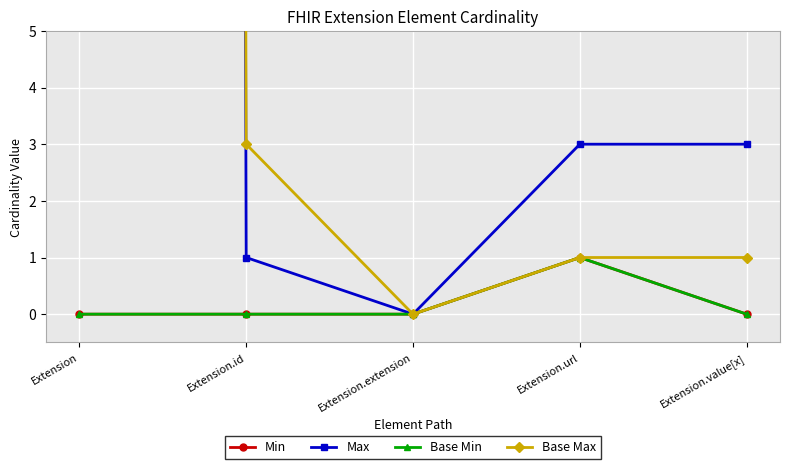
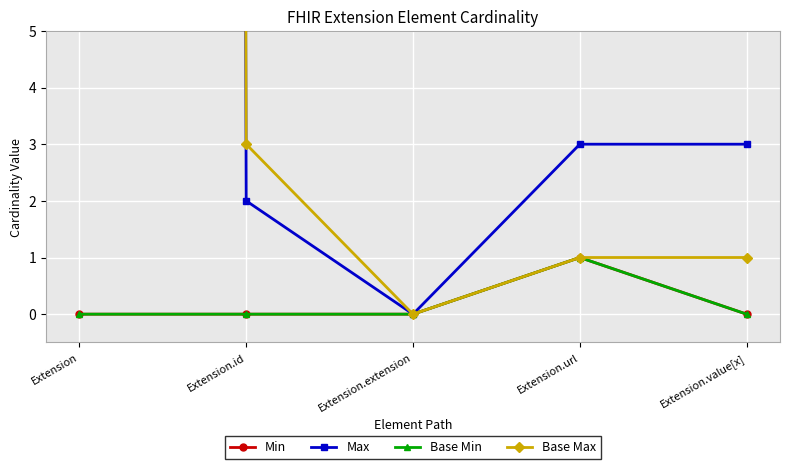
Max, Extension.id: 1 -> 2
